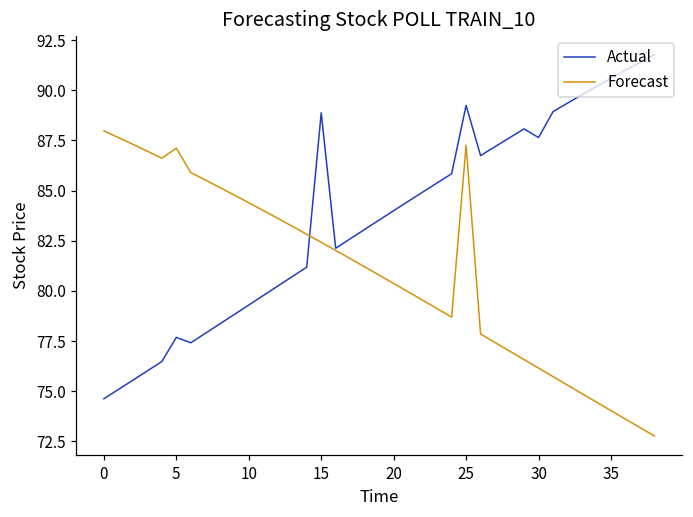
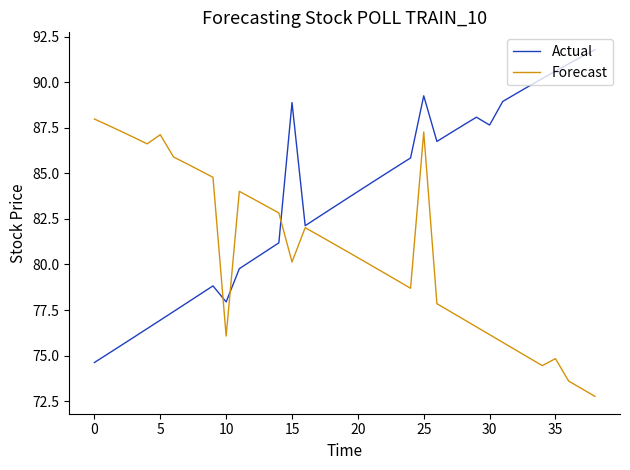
Actual, 5: 77.7 -> 76.9
Actual, 10: 79.3 -> 77.9
Forecast, 10: 84.4 -> 76.1
Forecast, 15: 82.4 -> 80.1
Forecast, 35: 74.0 -> 74.8
